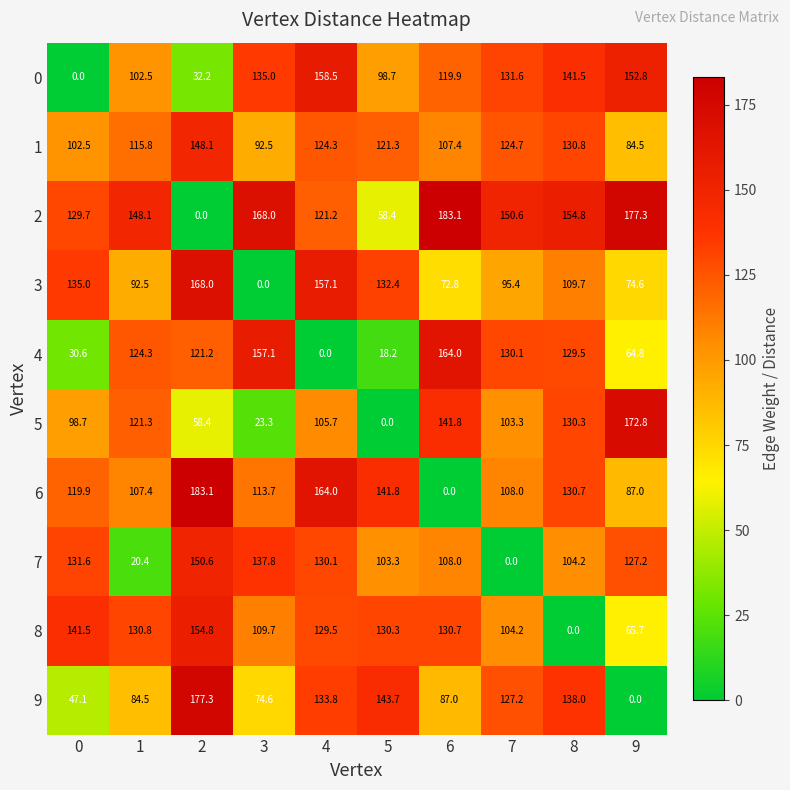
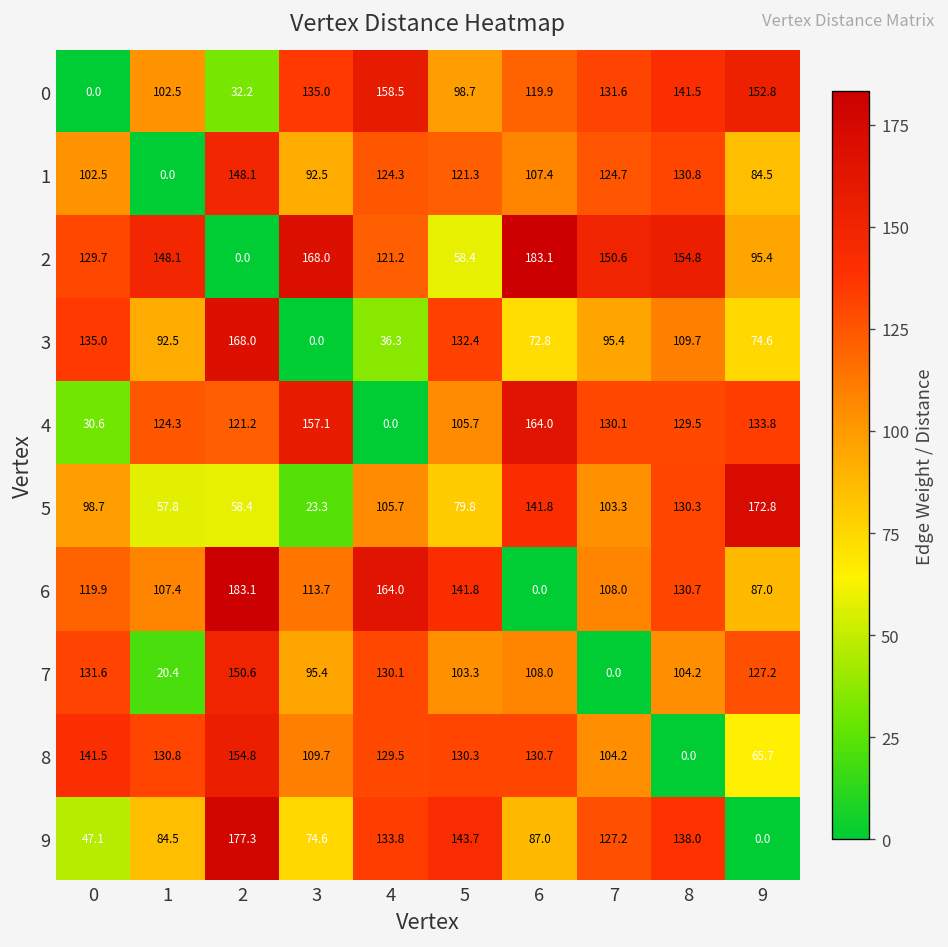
1, 1: 115.8 -> 0.0
2, 9: 177.3 -> 95.4
3, 4: 157.1 -> 36.3
4, 5: 18.2 -> 105.7
4, 9: 64.8 -> 133.8
5, 1: 121.3 -> 57.8
5, 5: 0.0 -> 79.8
7, 3: 137.8 -> 95.4
